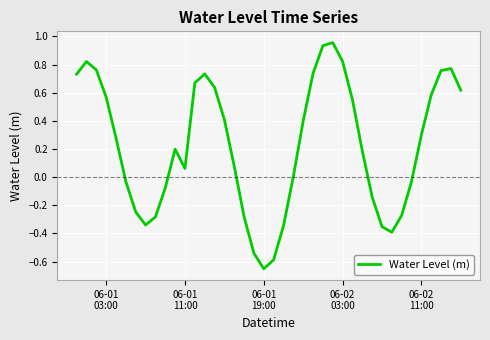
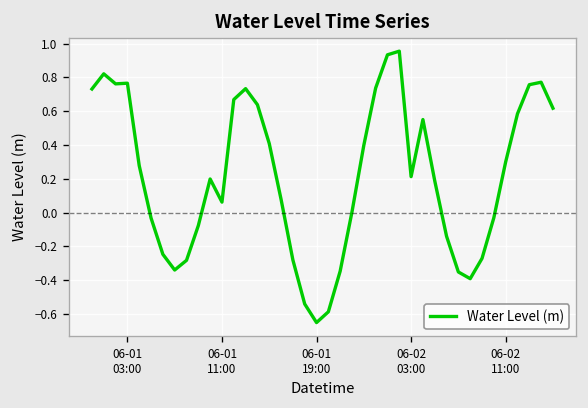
06-01 03:00: 0.57 -> 0.77
06-02 03:00: 0.82 -> 0.21
